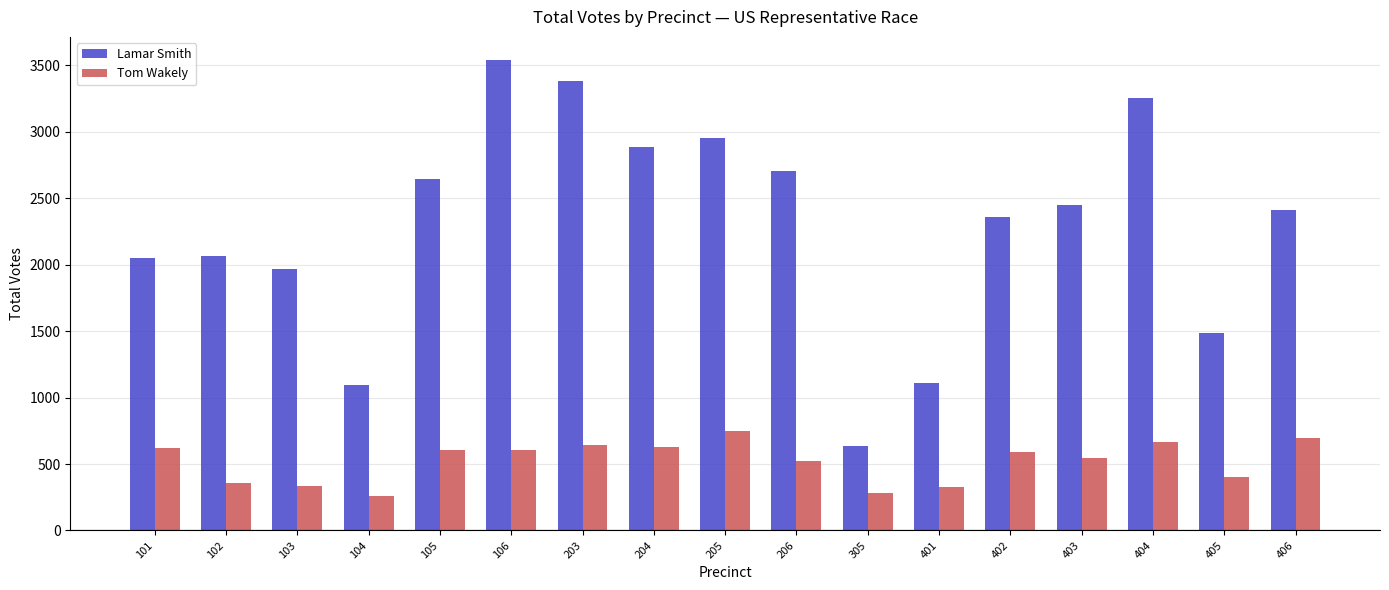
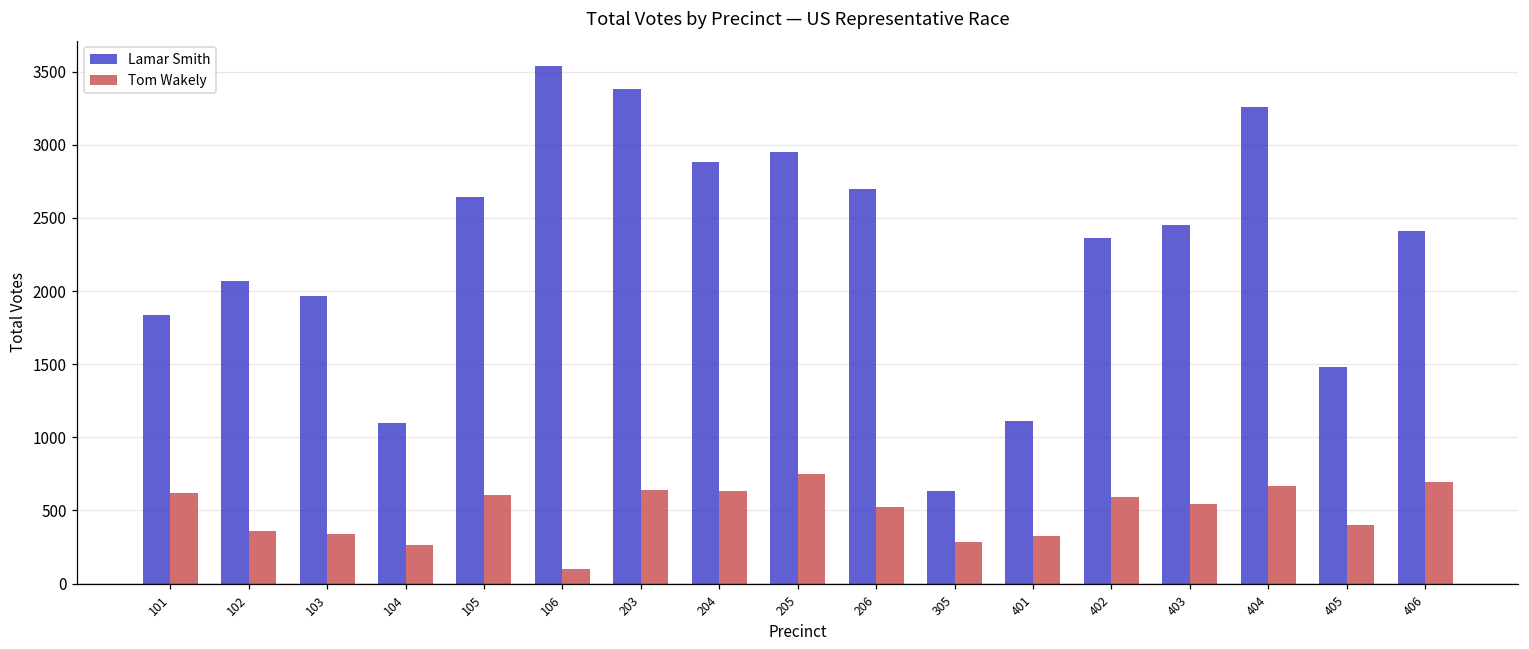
Lamar Smith, 101: 2050 -> 1840
Tom Wakely, 106: 610 -> 100
